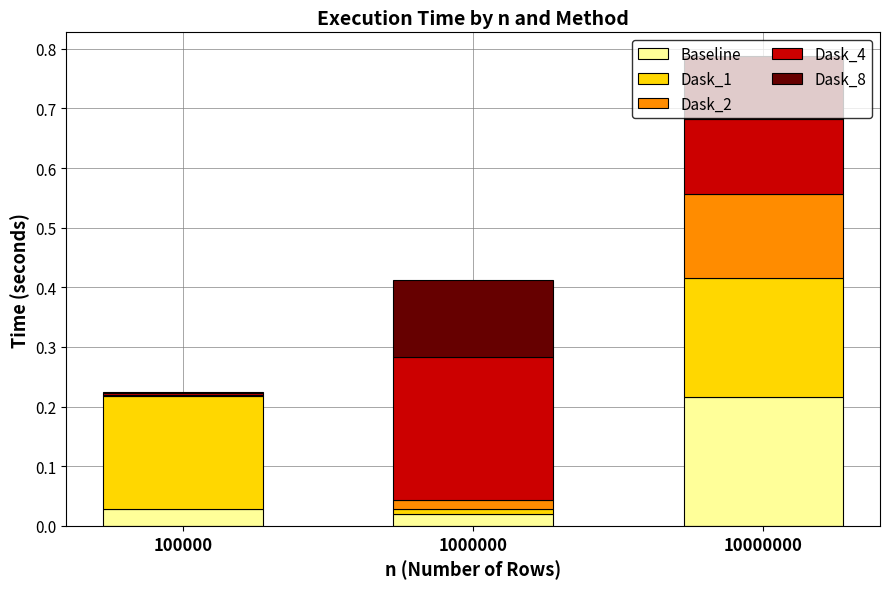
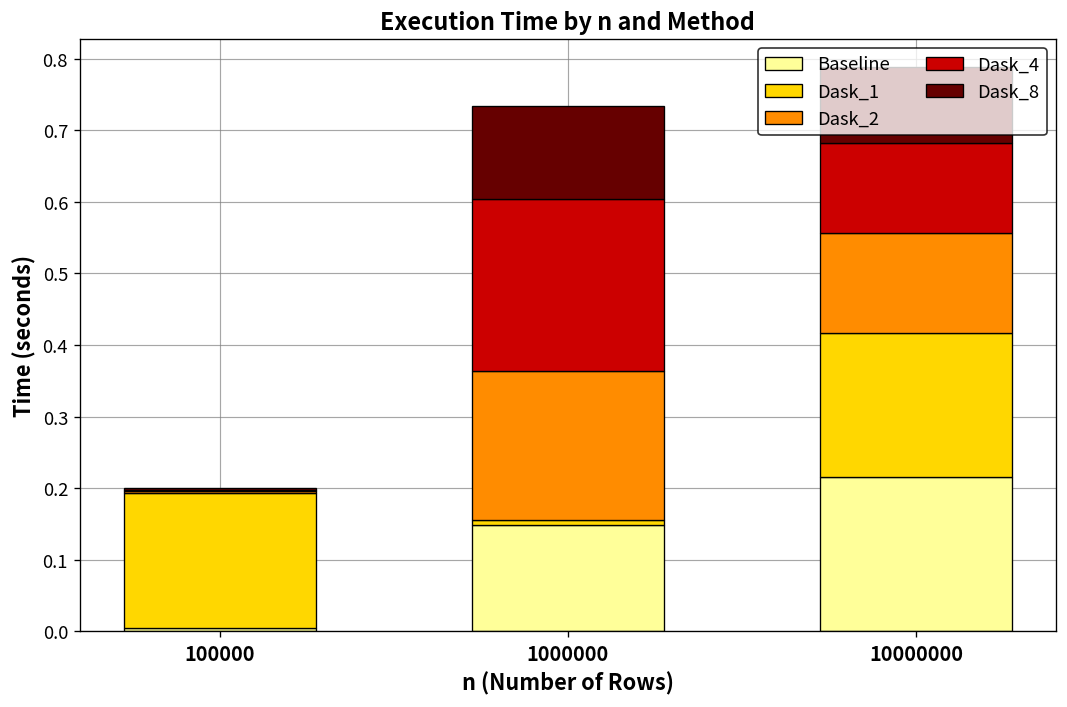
Baseline, 100000: 0.03 -> 0.00
Baseline, 1000000: 0.02 -> 0.15
Dask_2, 1000000: 0.02 -> 0.21
